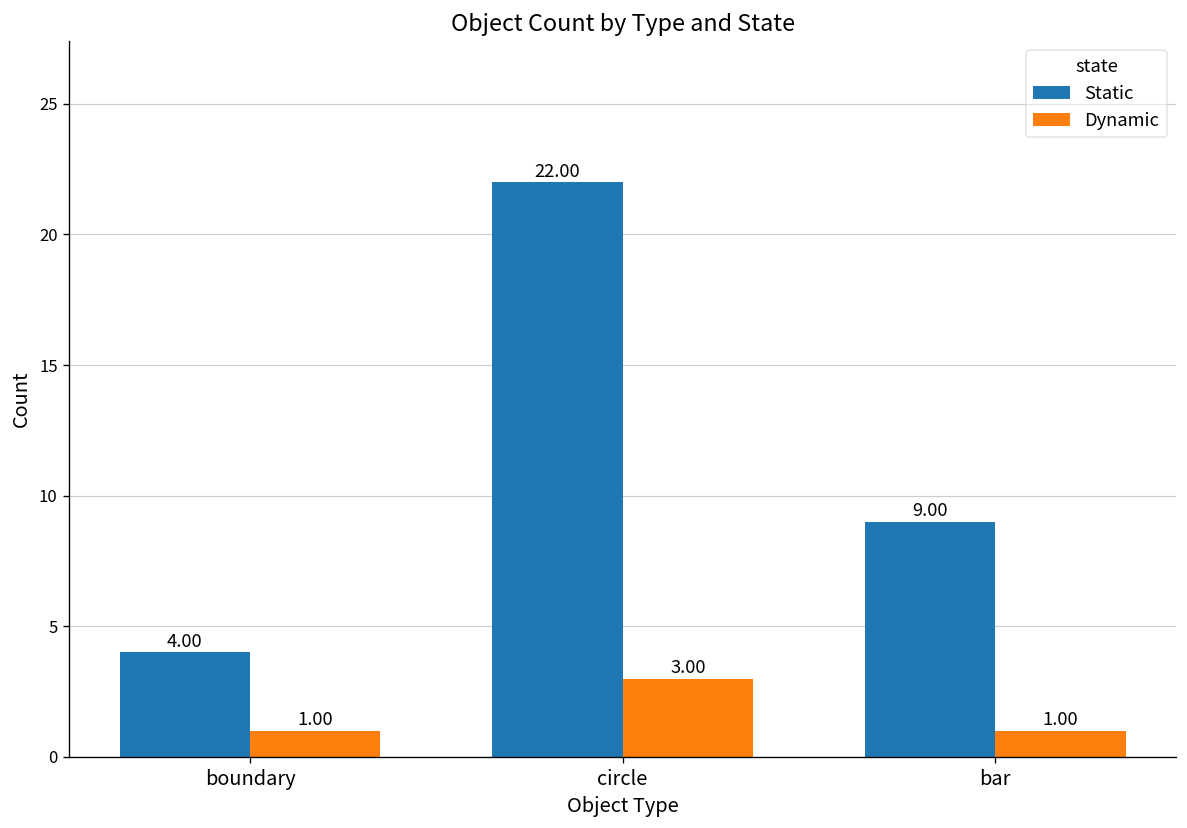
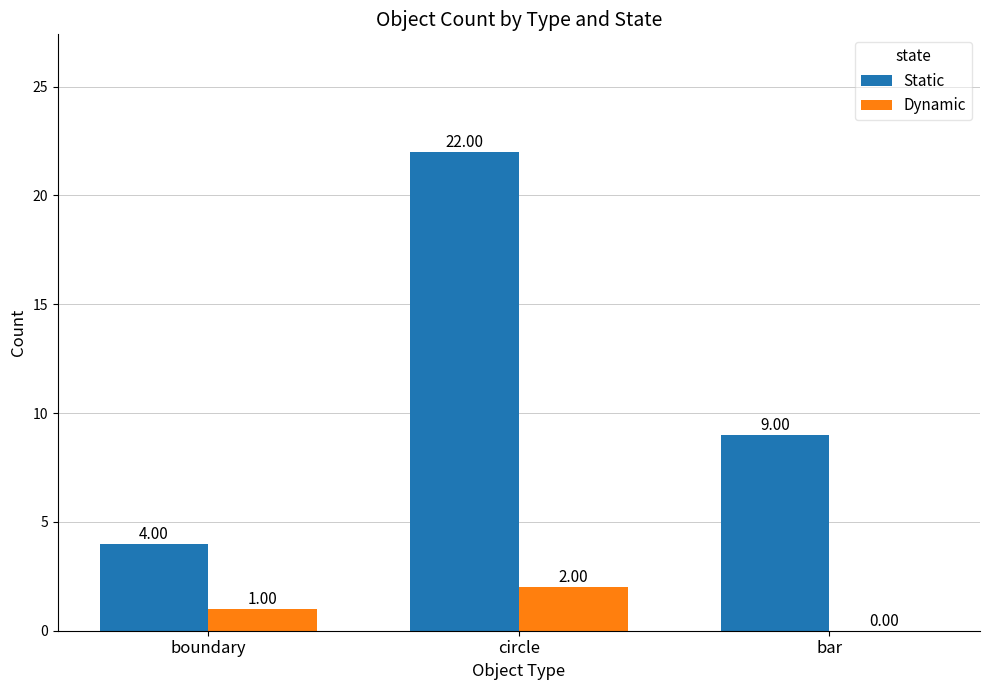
Dynamic, circle: 3.00 -> 2.00
Dynamic, bar: 1.00 -> 0.00
